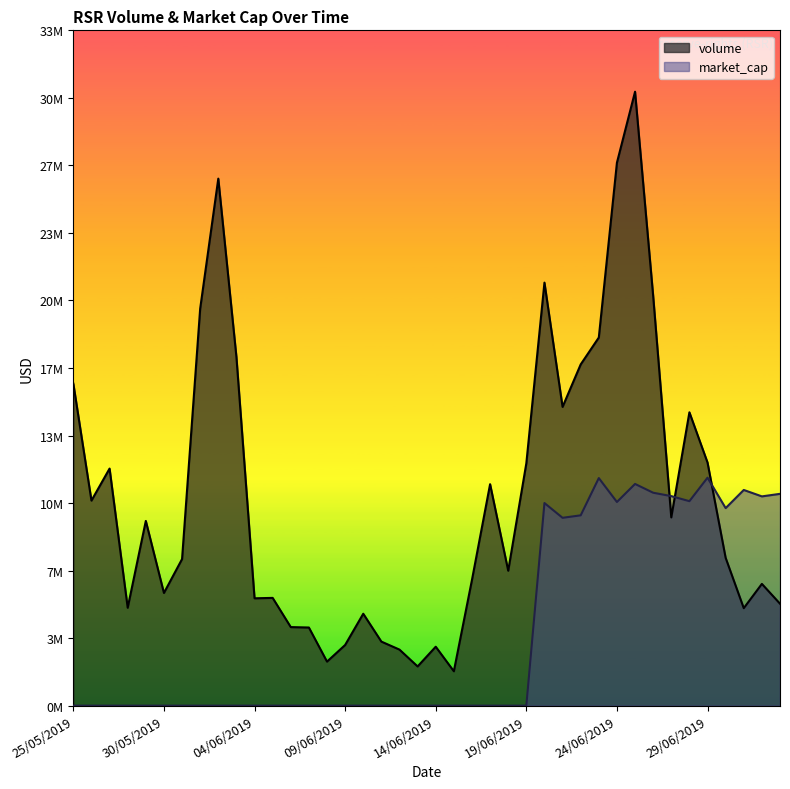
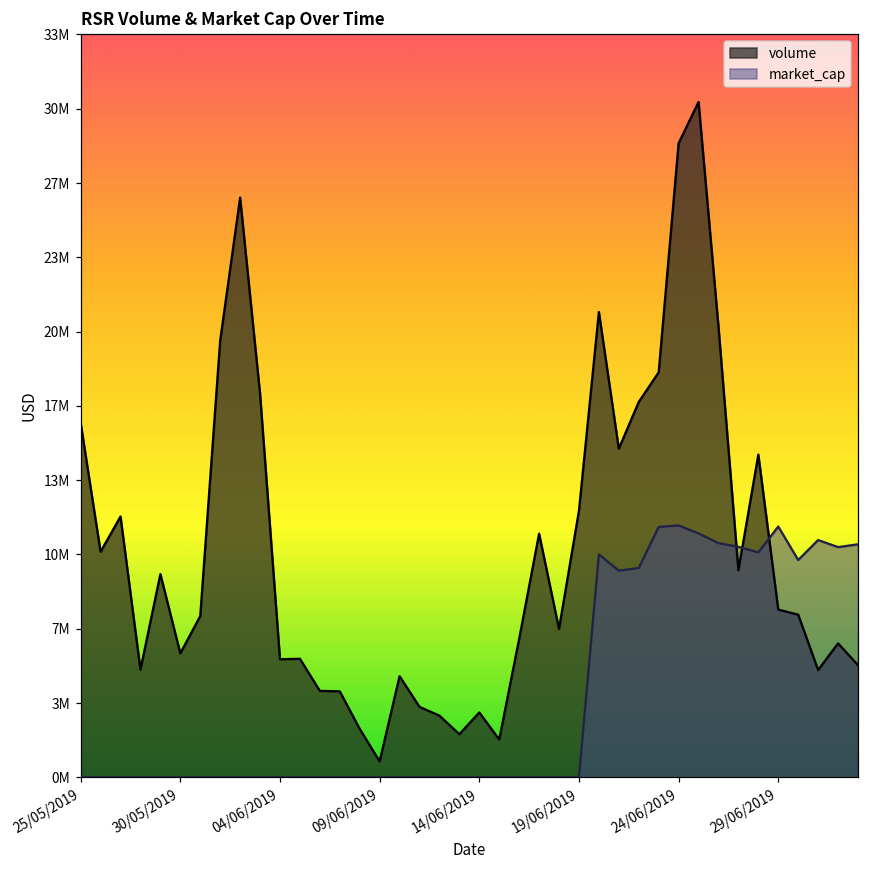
volume, 09/06/2019: 3000000 -> 700000
volume, 24/06/2019: 26800000 -> 28500000
market_cap, 24/06/2019: 10100000 -> 11300000
volume, 29/06/2019: 12000000 -> 7500000
